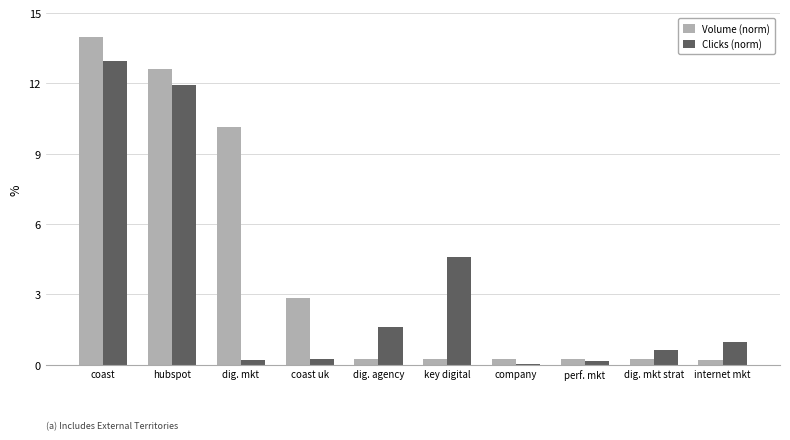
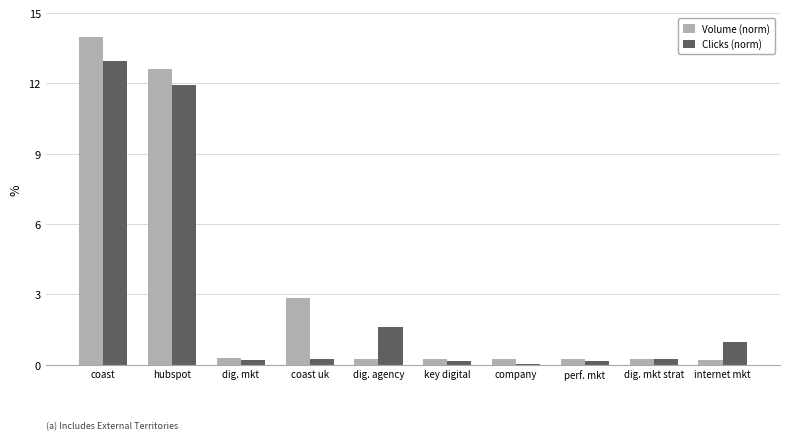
Volume (norm), dig. mkt: 10.1 -> 0.3
Clicks (norm), key digital: 4.6 -> 0.1
Clicks (norm), dig. mkt strat: 0.6 -> 0.2
